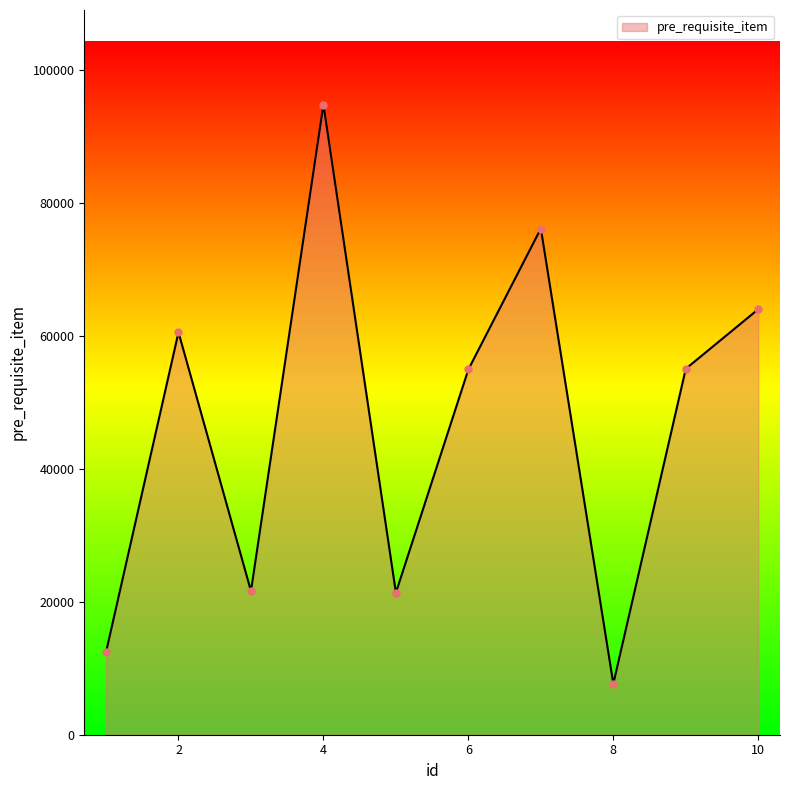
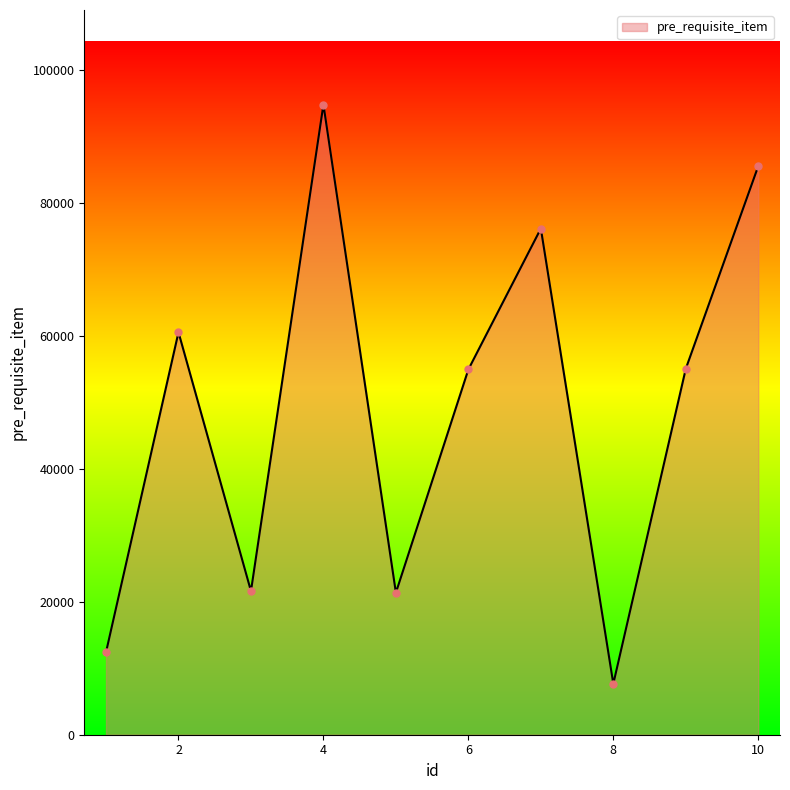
10: 64000 -> 86000
